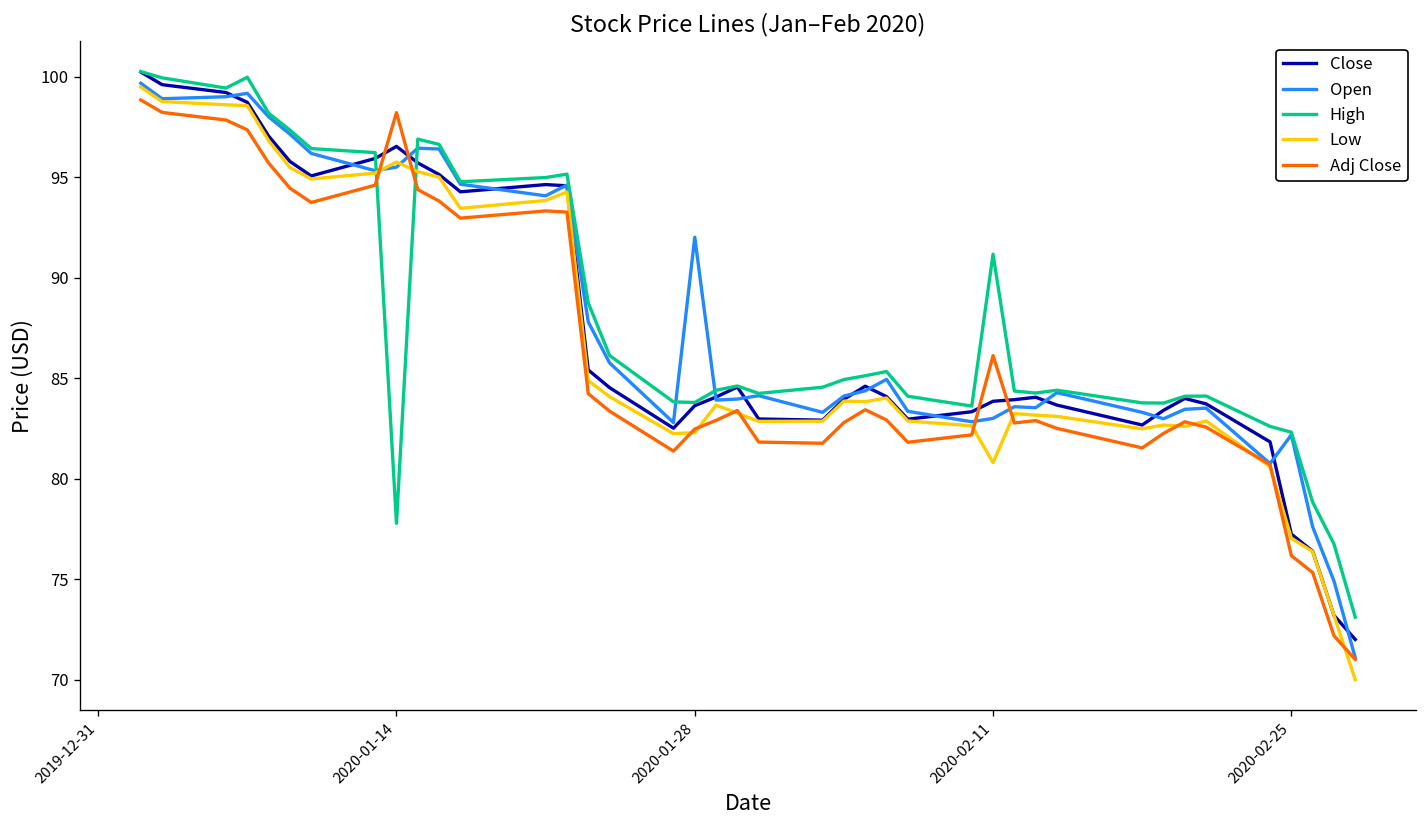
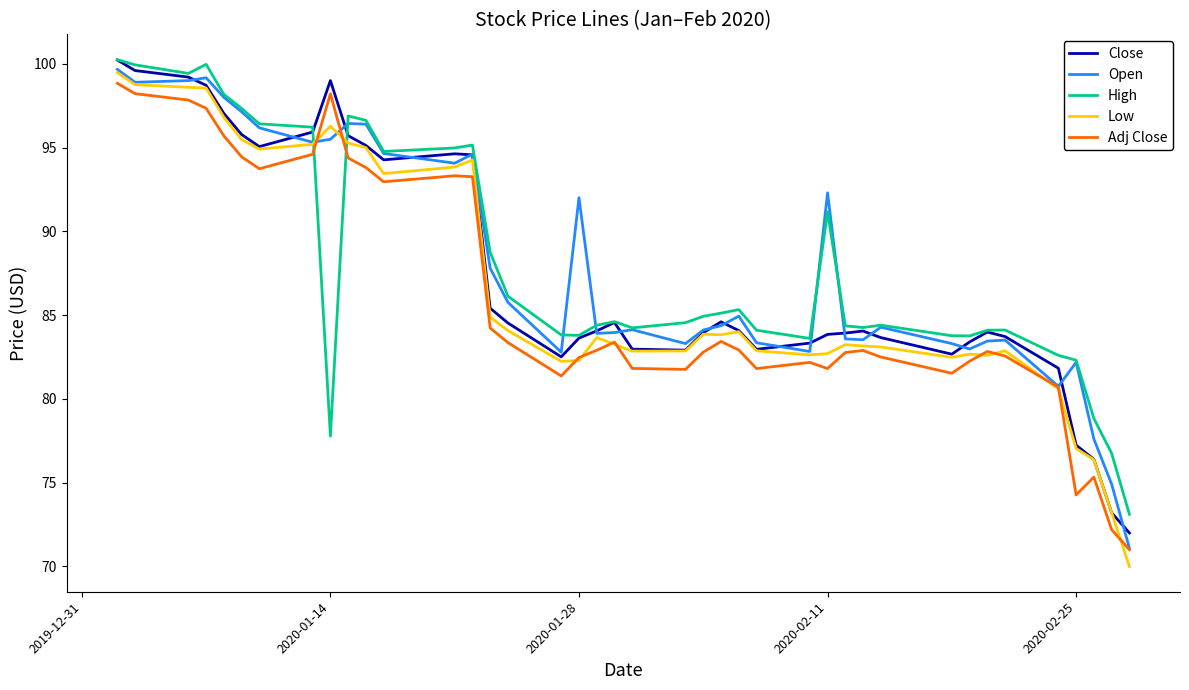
Close, 2020-01-14: 96.5 -> 99.0
Low, 2020-01-14: 95.8 -> 96.3
Open, 2020-02-11: 83.0 -> 92.3
Low, 2020-02-11: 80.8 -> 82.7
Adj Close, 2020-02-11: 86.1 -> 81.8
Adj Close, 2020-02-25: 76.2 -> 74.3
